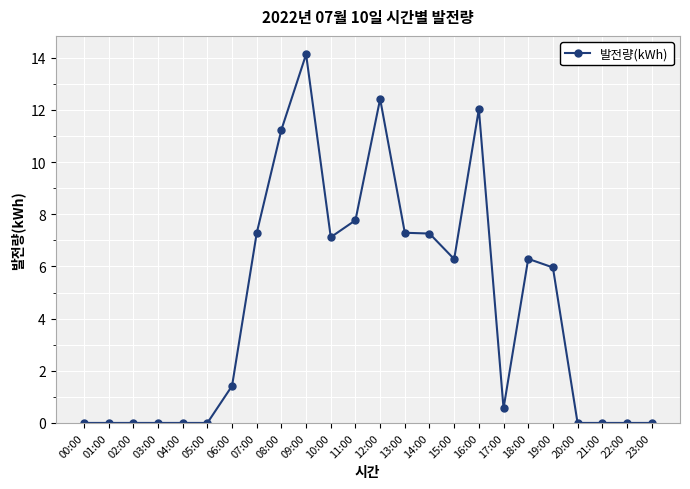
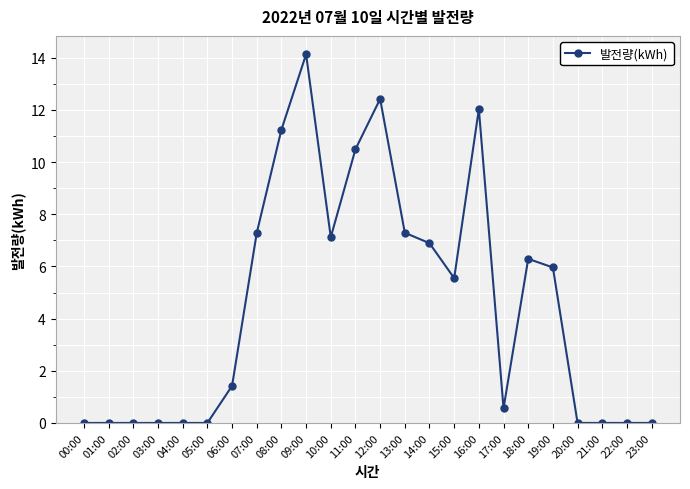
11:00: 7.8 -> 10.5
14:00: 7.3 -> 6.9
15:00: 6.3 -> 5.6
